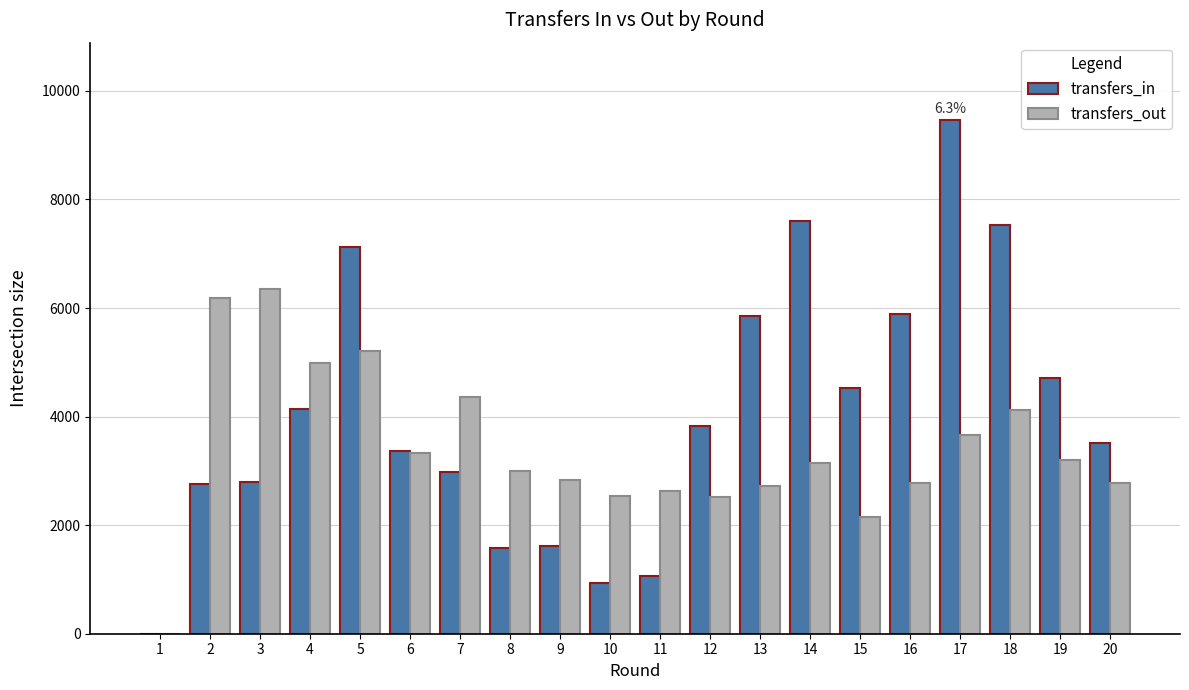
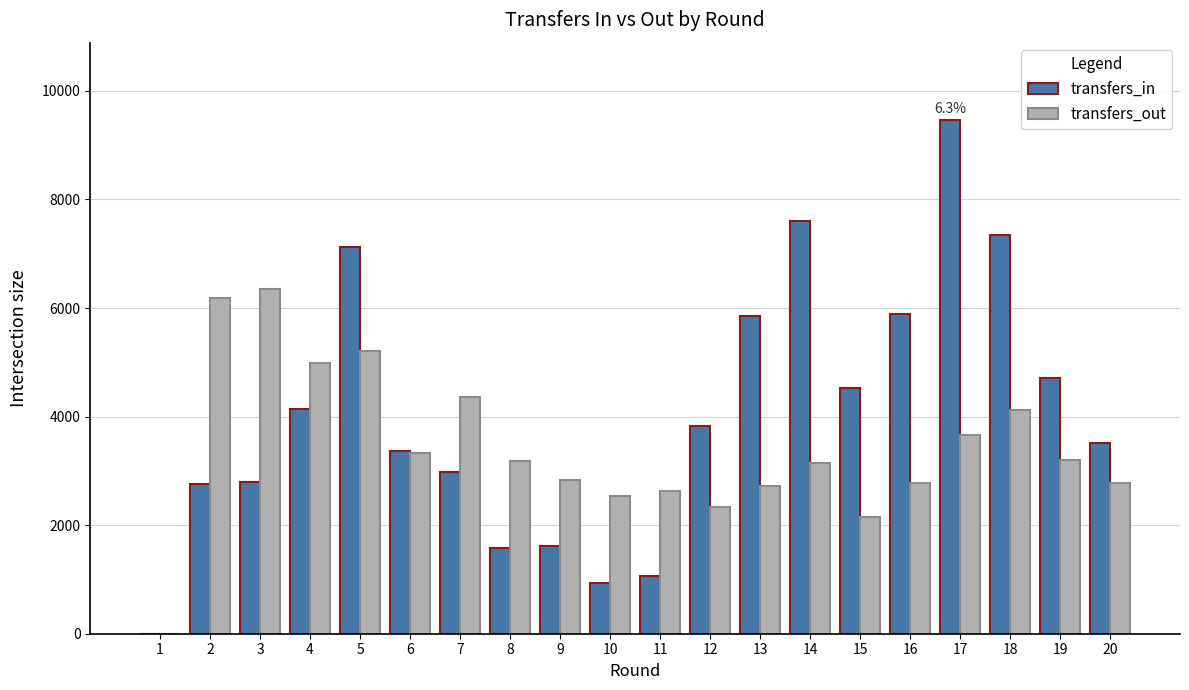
transfers_out, 8: 3000 -> 3200
transfers_out, 12: 2500 -> 2300
transfers_in, 18: 7500 -> 7300
